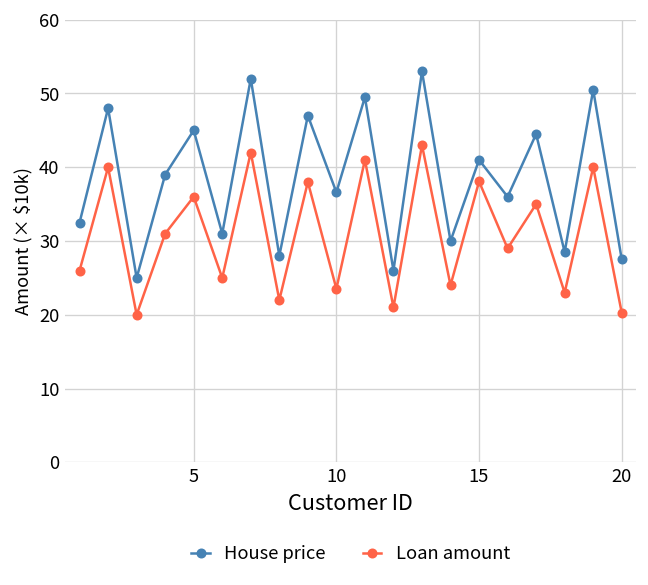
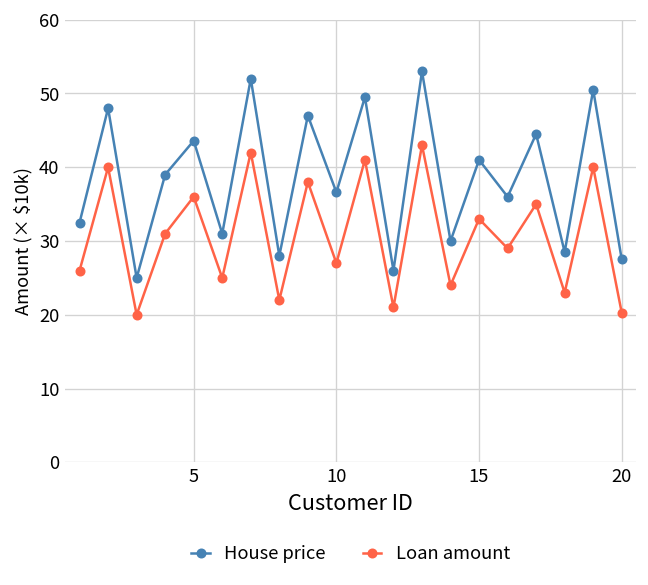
House price, 5: 45 -> 44
Loan amount, 10: 24 -> 27
Loan amount, 15: 38 -> 33
